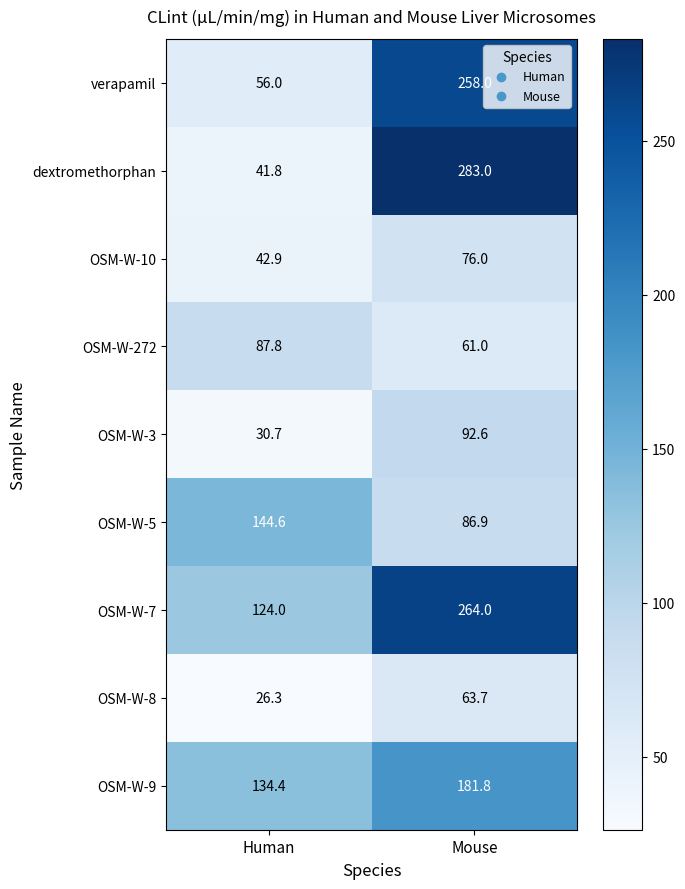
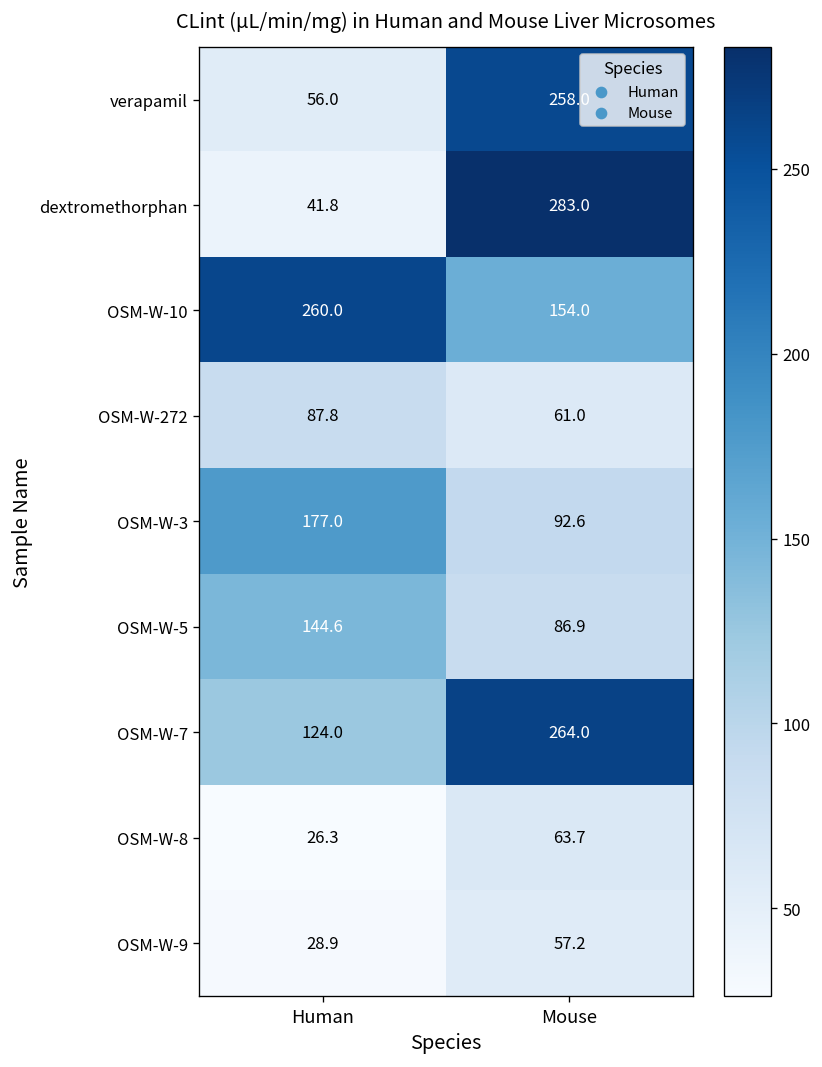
OSM-W-10, Human: 42.9 -> 260.0
OSM-W-10, Mouse: 76.0 -> 154.0
OSM-W-3, Human: 30.7 -> 177.0
OSM-W-9, Human: 134.4 -> 28.9
OSM-W-9, Mouse: 181.8 -> 57.2
